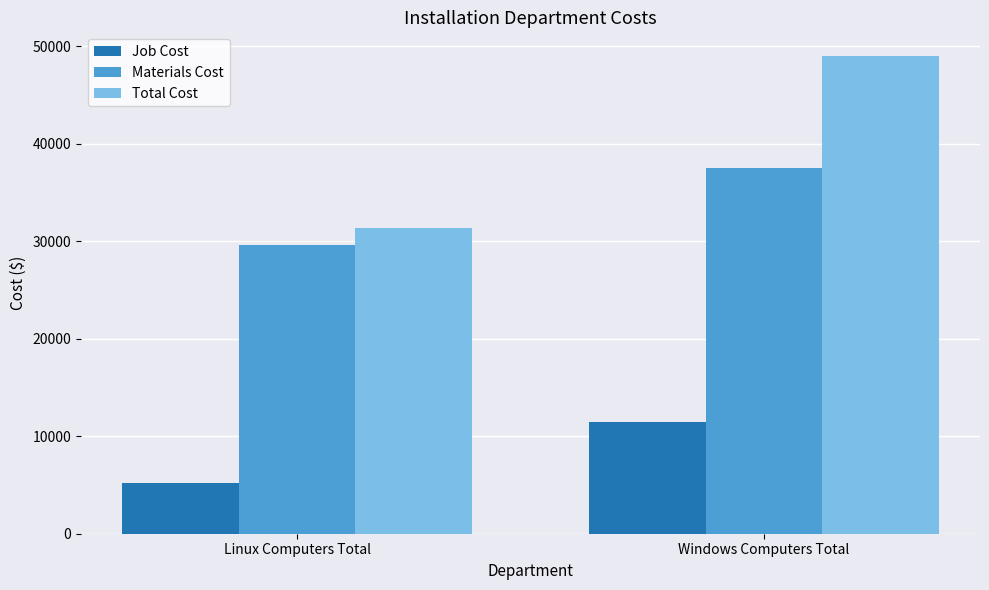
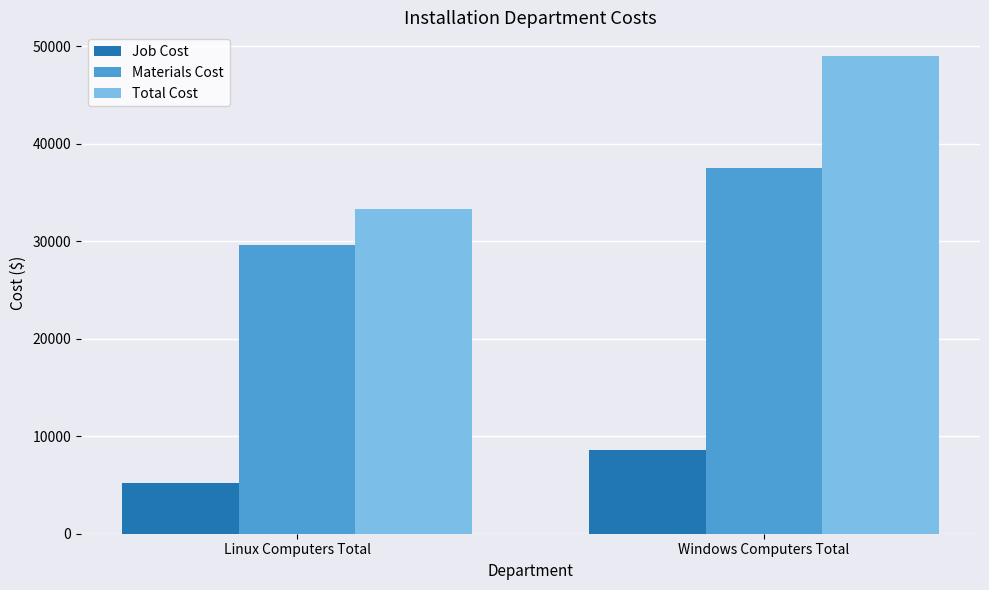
Total Cost, Linux Computers Total: 31000 -> 33000
Job Cost, Windows Computers Total: 12000 -> 9000
